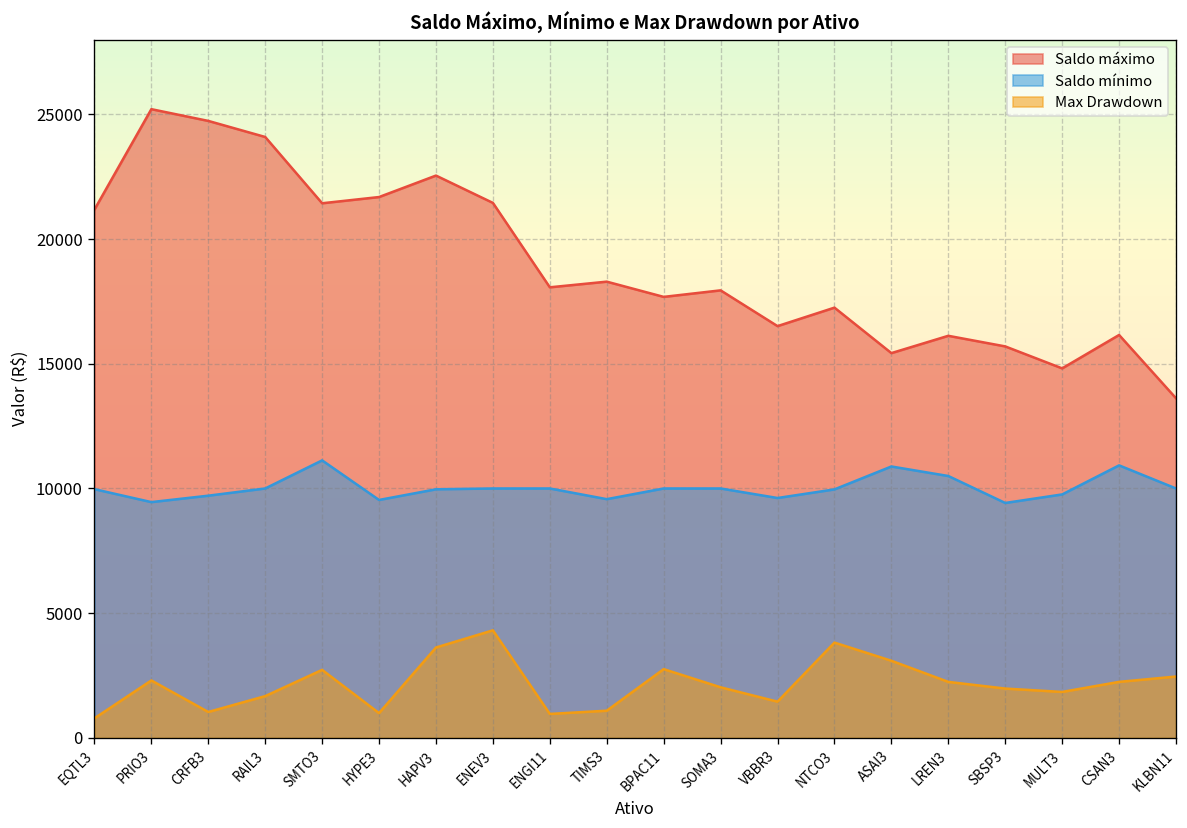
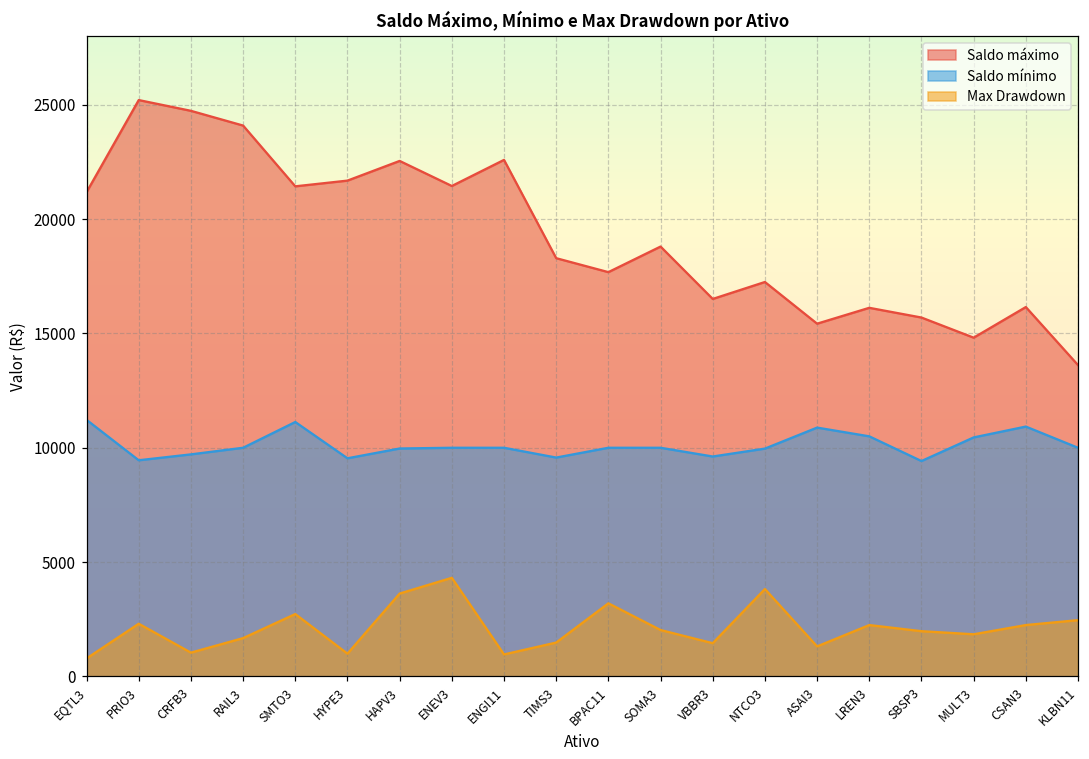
Saldo mínimo, EQTL3: 10000 -> 11200
Saldo máximo, ENGI11: 18100 -> 22600
Max Drawdown, TIMS3: 1100 -> 1500
Max Drawdown, BPAC11: 2800 -> 3200
Saldo máximo, SOMA3: 17900 -> 18800
Max Drawdown, ASAI3: 3100 -> 1300
Saldo mínimo, MULT3: 9800 -> 10500
